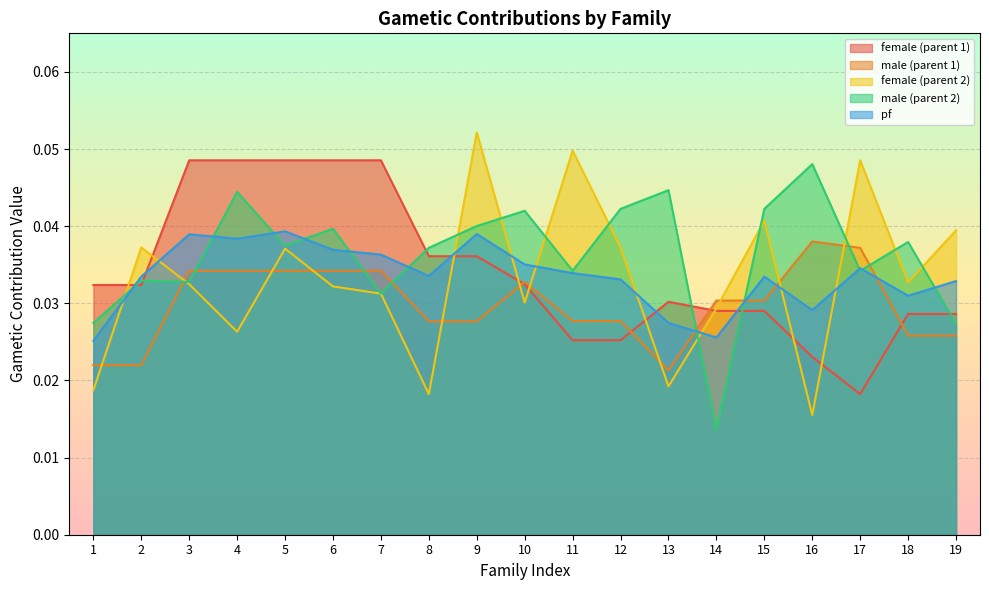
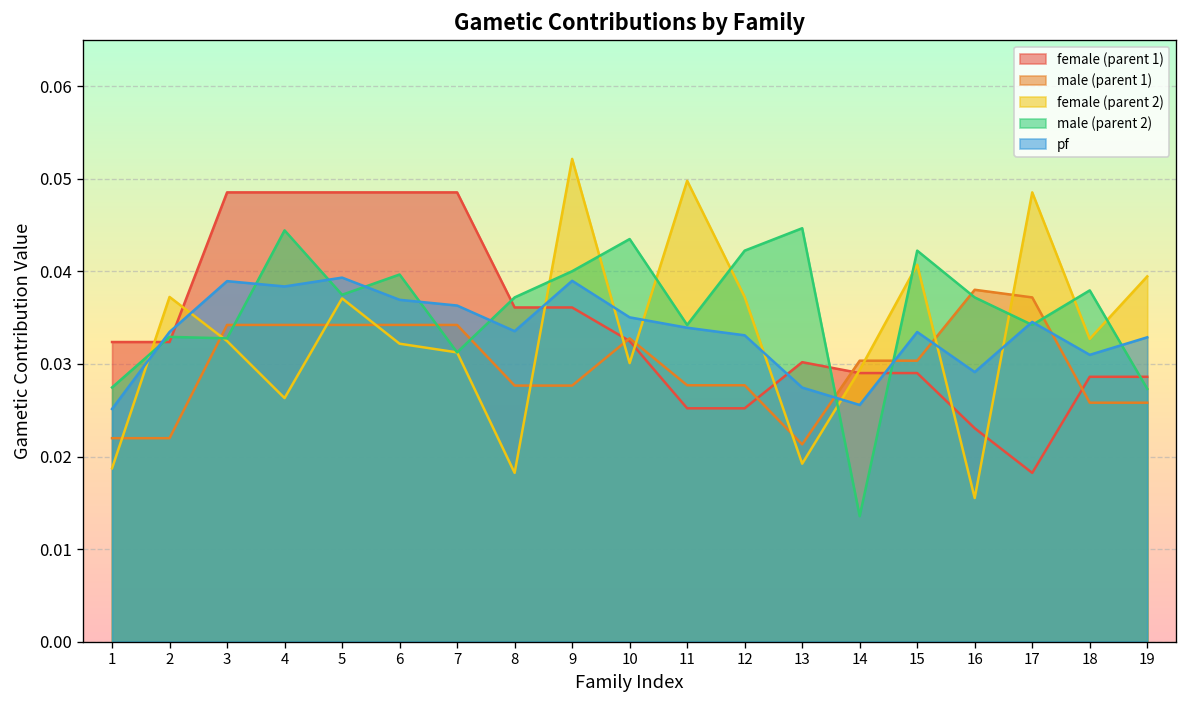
male (parent 2), 10: 0.042 -> 0.043
male (parent 2), 16: 0.048 -> 0.037
